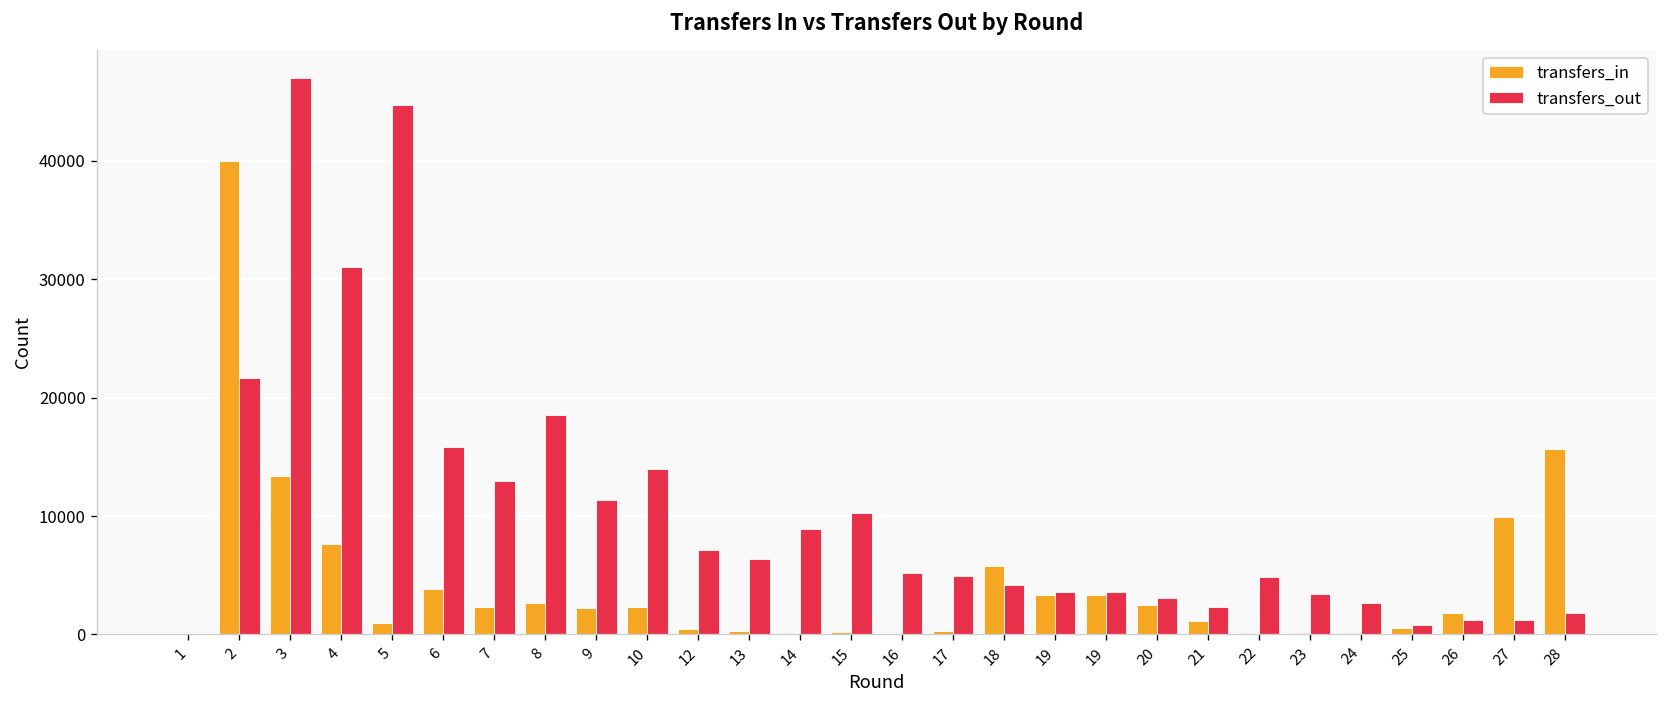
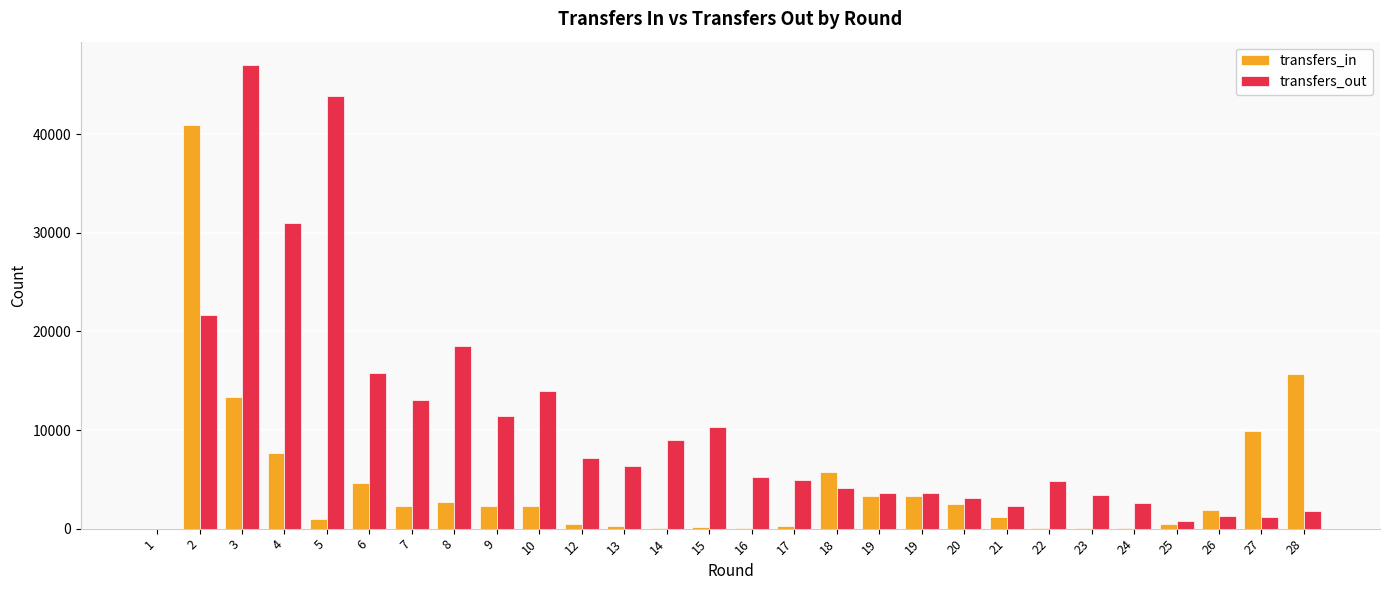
transfers_in, 2: 40000 -> 41000
transfers_out, 5: 45000 -> 44000
transfers_in, 6: 4000 -> 5000
